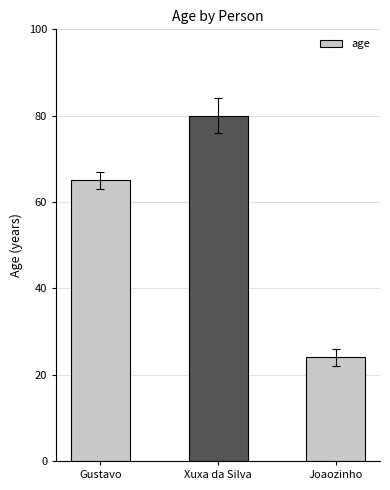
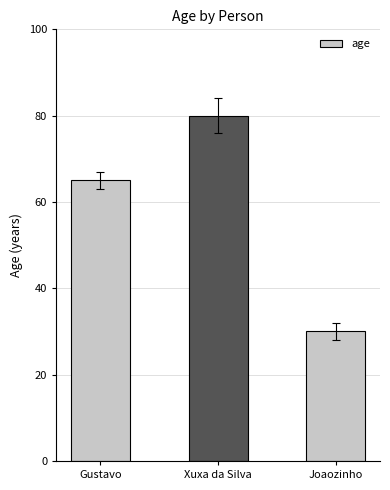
age, Joaozinho: 24 -> 30
